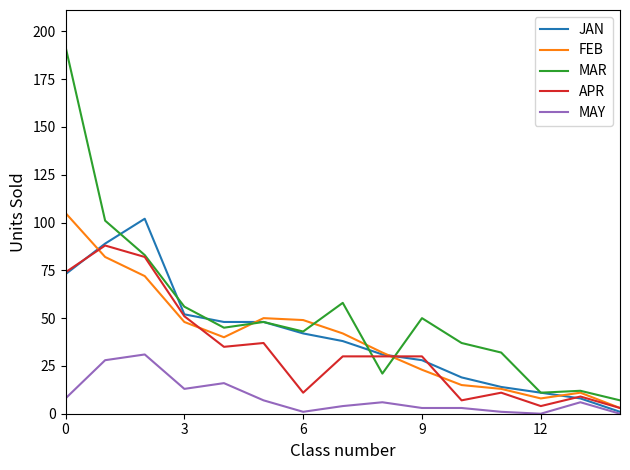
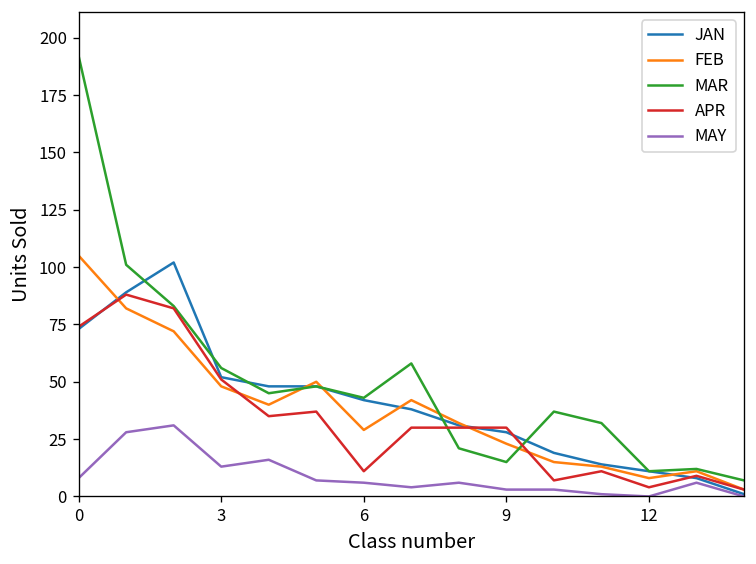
FEB, 6: 49 -> 29
MAY, 6: 1 -> 6
MAR, 9: 50 -> 15
